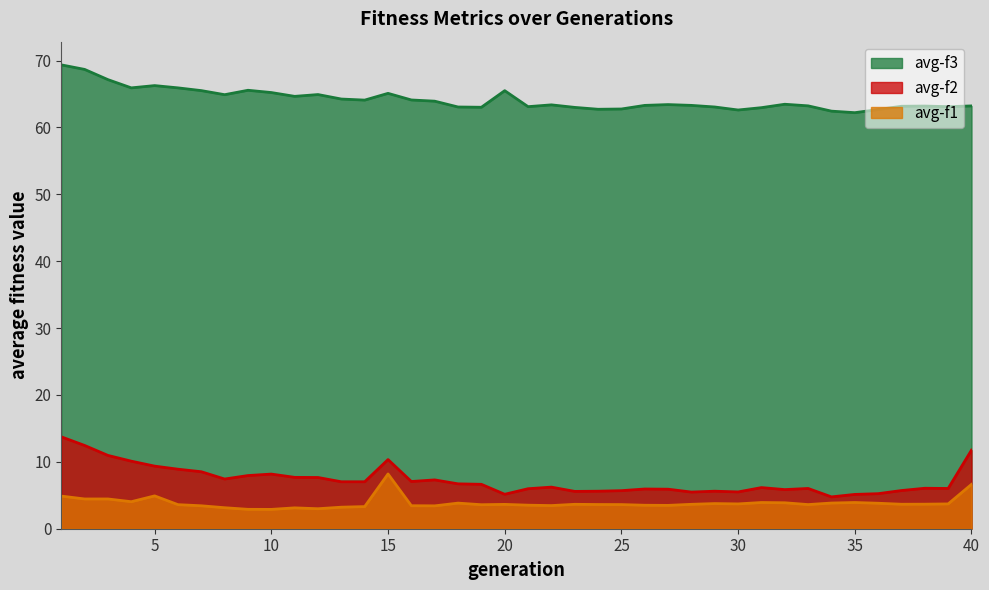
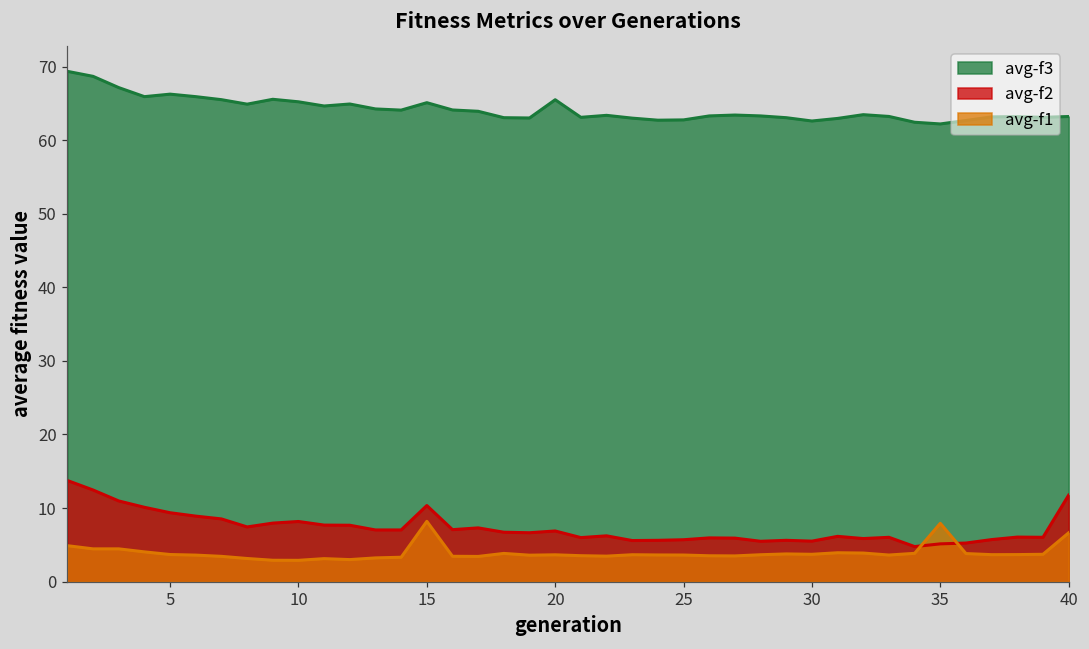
avg-f1, 5: 5 -> 4
avg-f2, 20: 5 -> 7
avg-f1, 35: 4 -> 8
